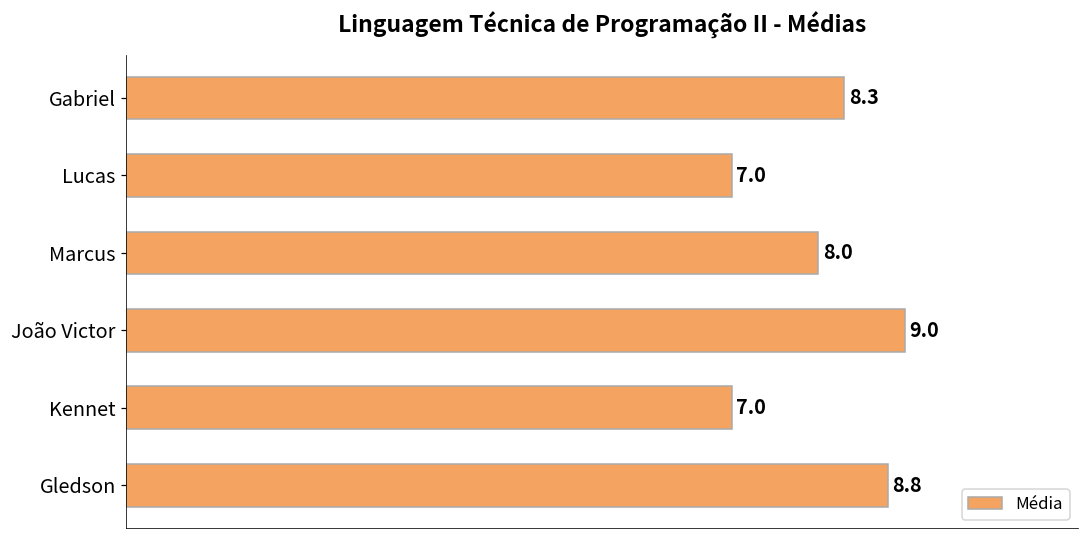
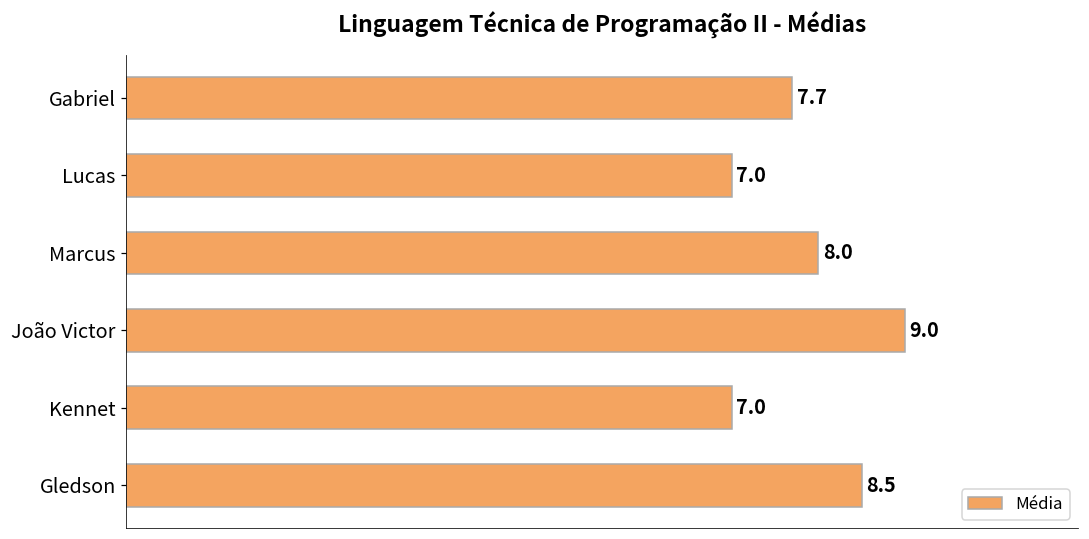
Gabriel: 8.3 -> 7.7
Gledson: 8.8 -> 8.5
